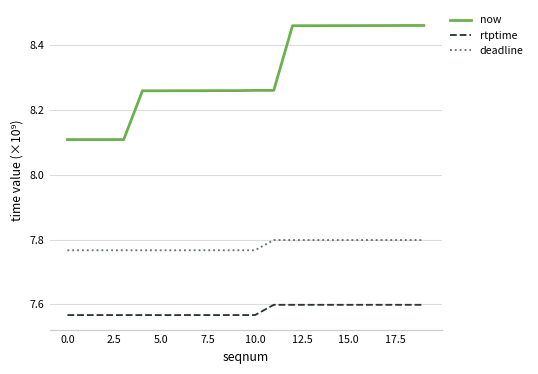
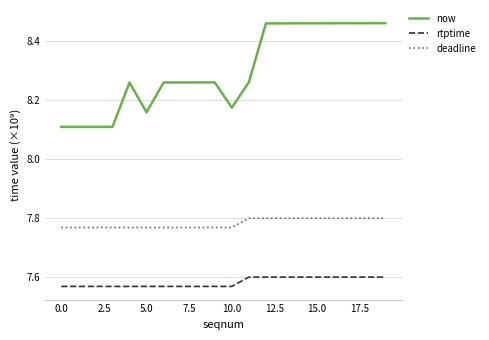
now, 5.0: 8.26 -> 8.16
now, 10.0: 8.26 -> 8.17
